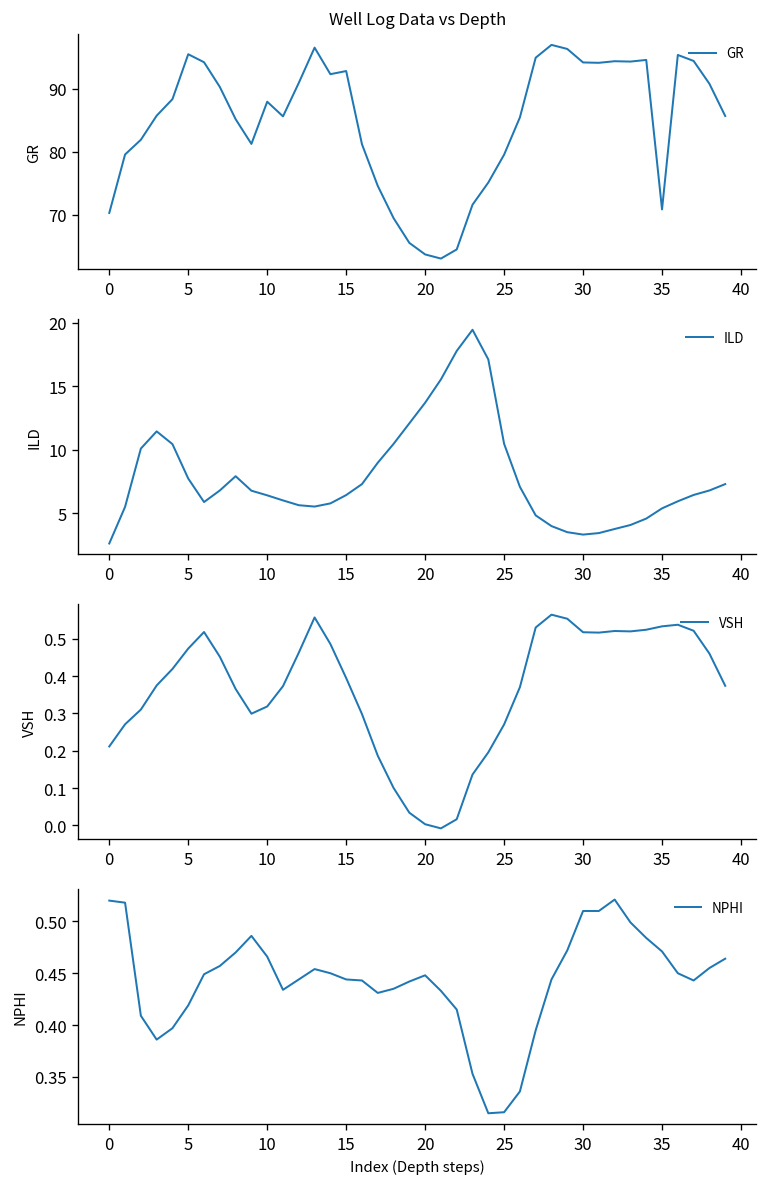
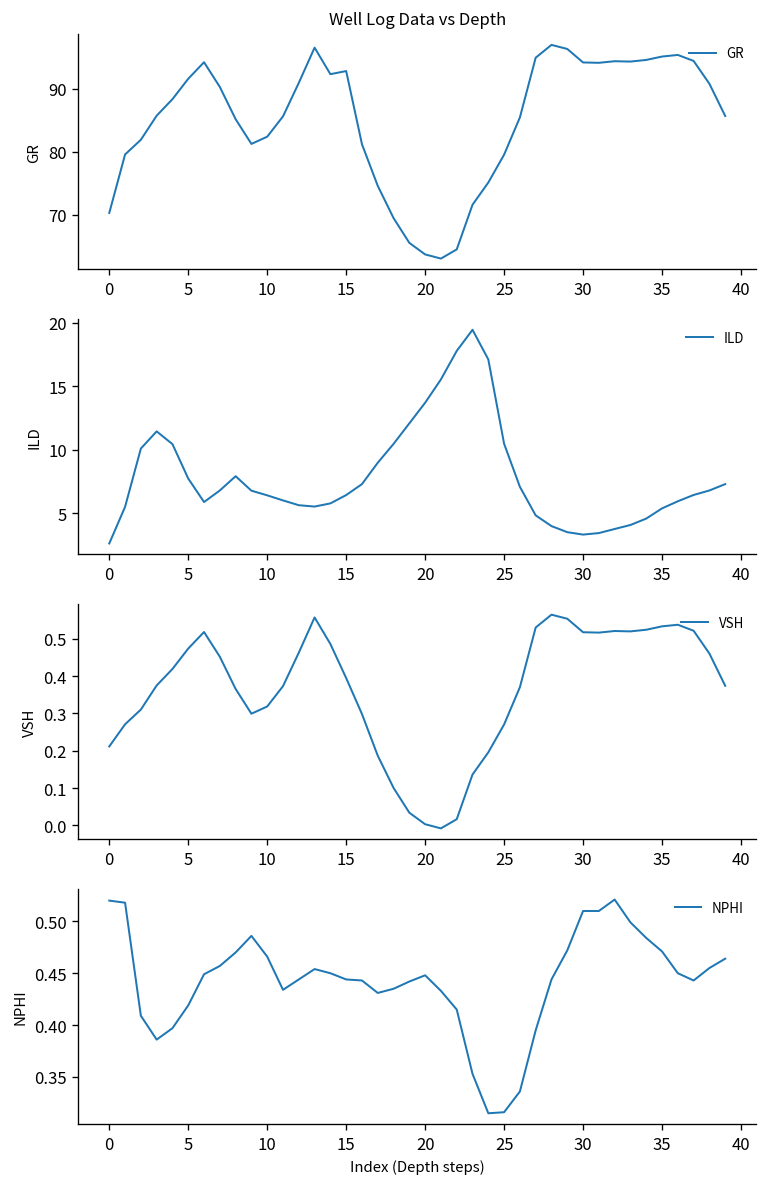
Well Log Data vs Depth, 5: 95 -> 92
Well Log Data vs Depth, 10: 88 -> 82
Well Log Data vs Depth, 35: 71 -> 95
